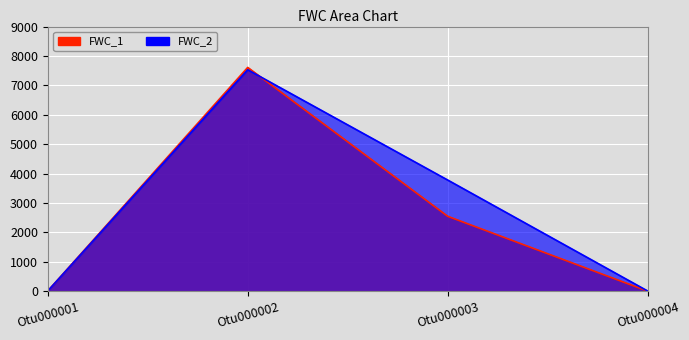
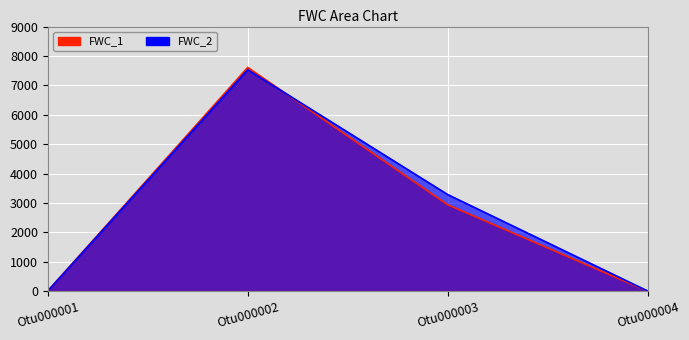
FWC_1, Otu000003: 2600 -> 2900
FWC_2, Otu000003: 3800 -> 3300
